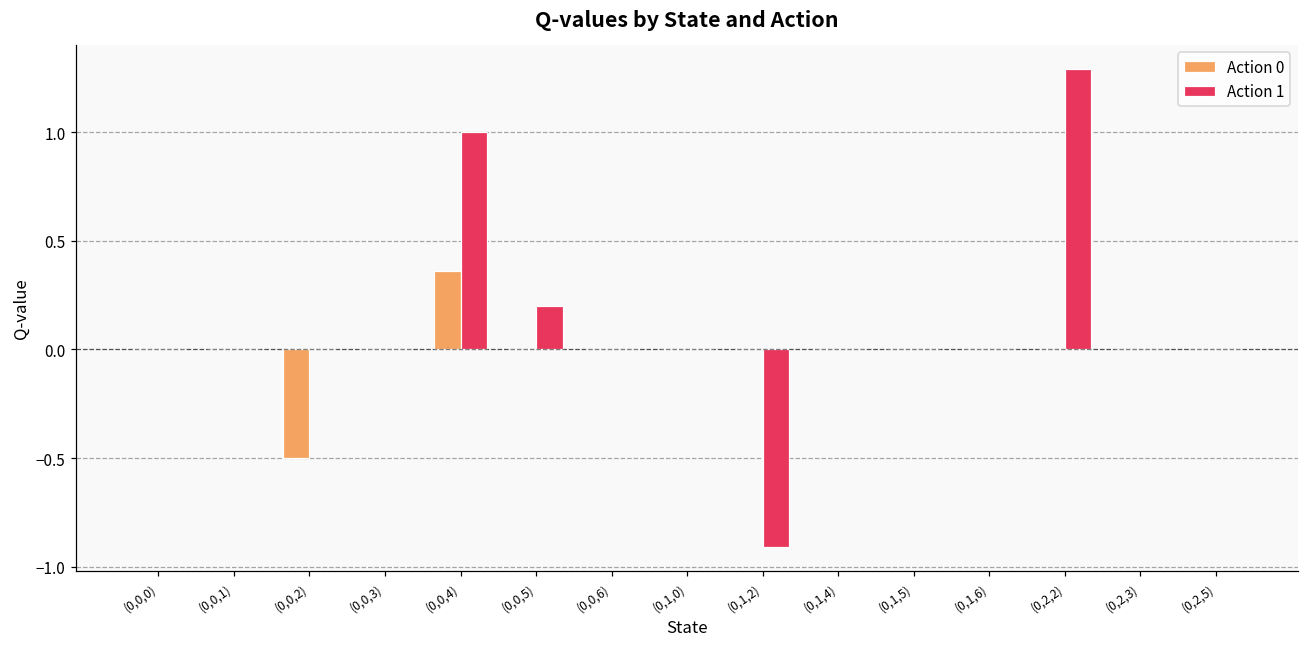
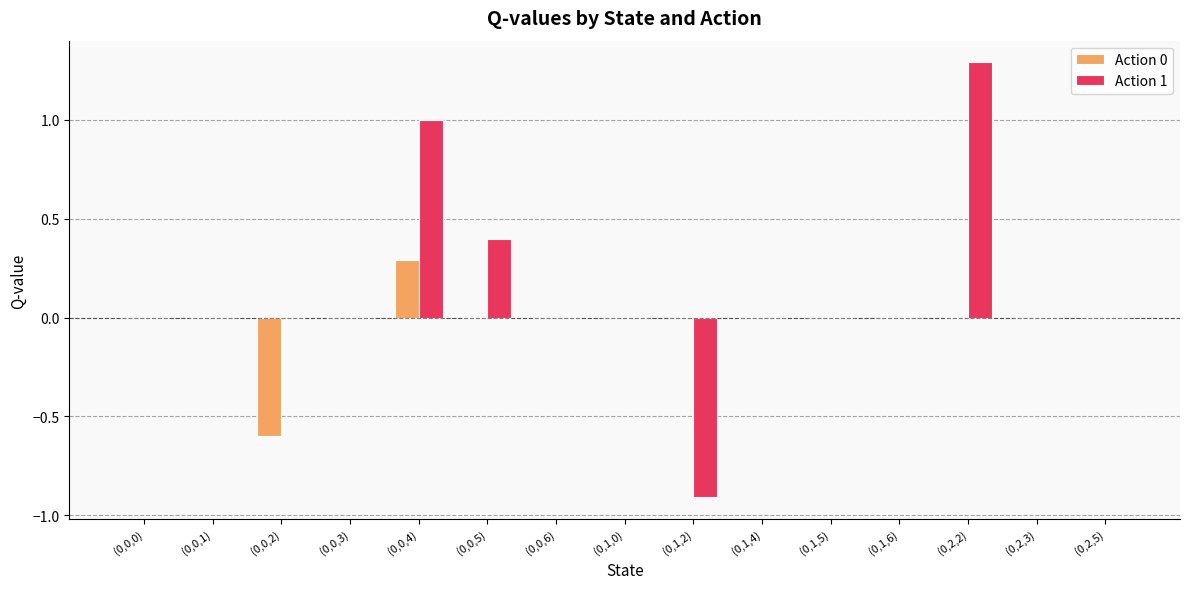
Action 0, (0,0,2): -0.5 -> -0.6
Action 0, (0,0,4): 0.36 -> 0.29
Action 1, (0,0,5): 0.2 -> 0.4
